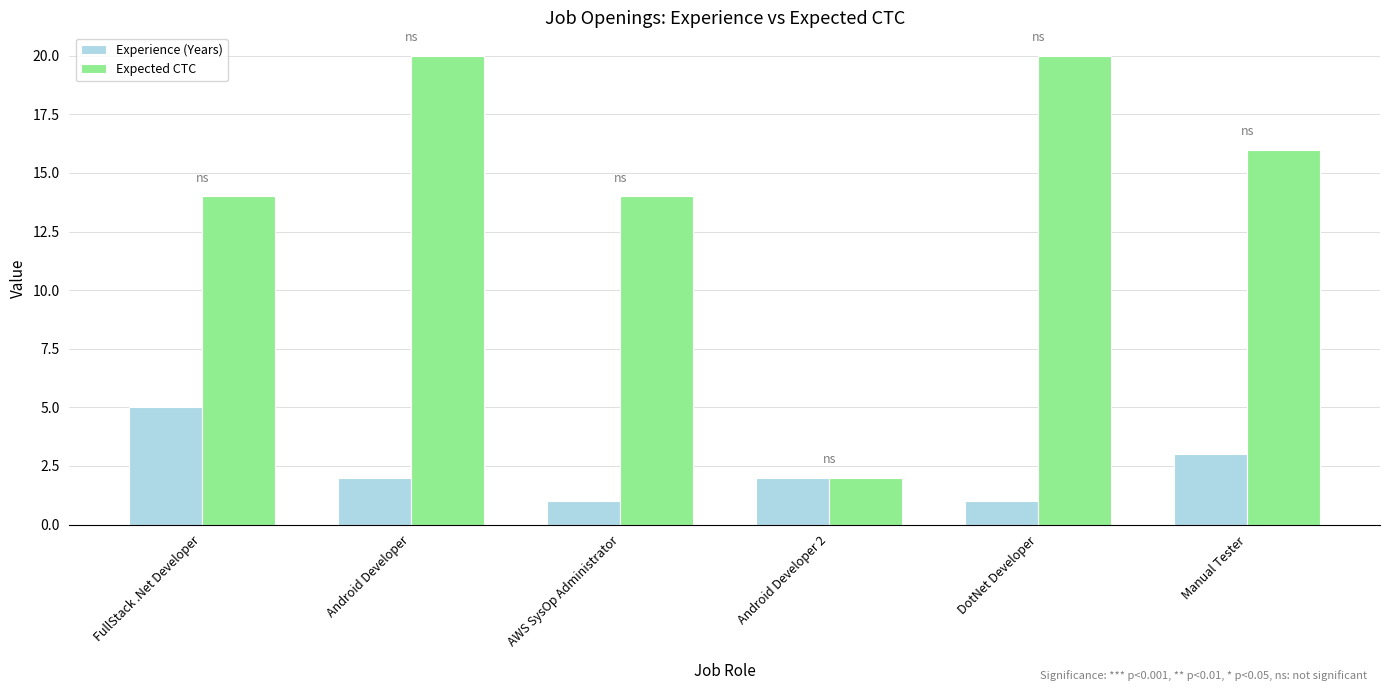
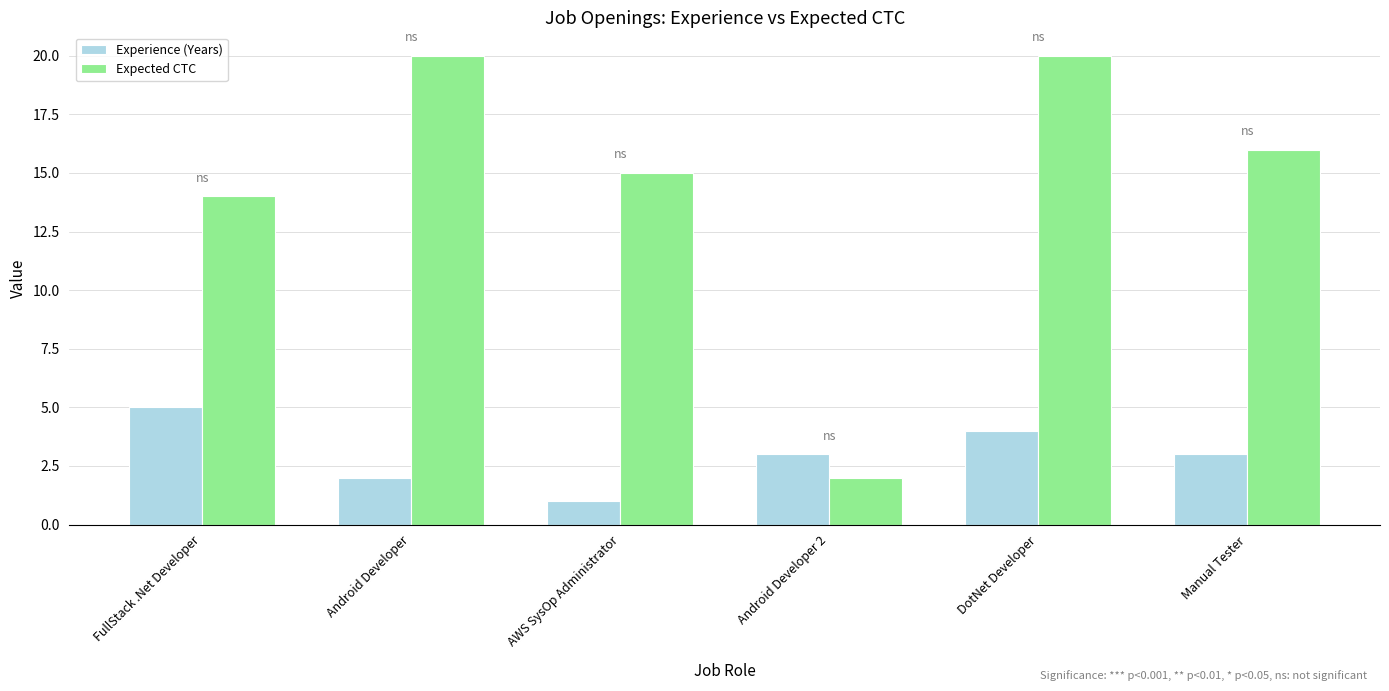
Expected CTC, AWS SysOp Administrator: 14 -> 15
Experience (Years), Android Developer 2: 2 -> 3
Experience (Years), DotNet Developer: 1 -> 4
